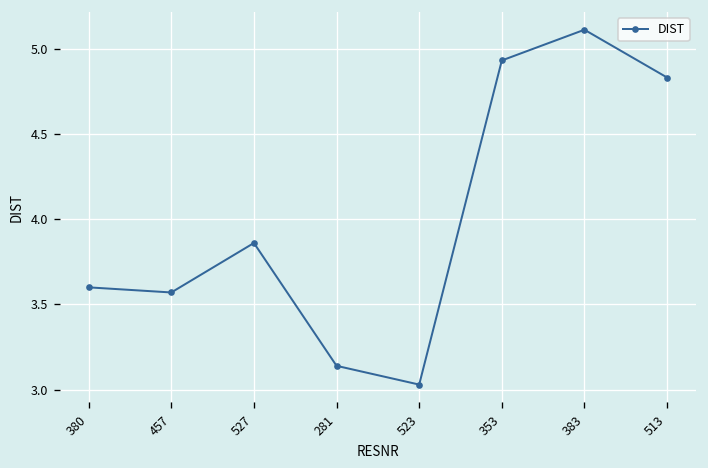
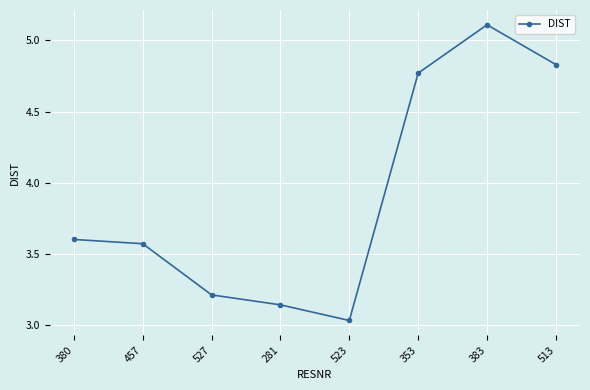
527: 3.86 -> 3.21
353: 4.93 -> 4.77
